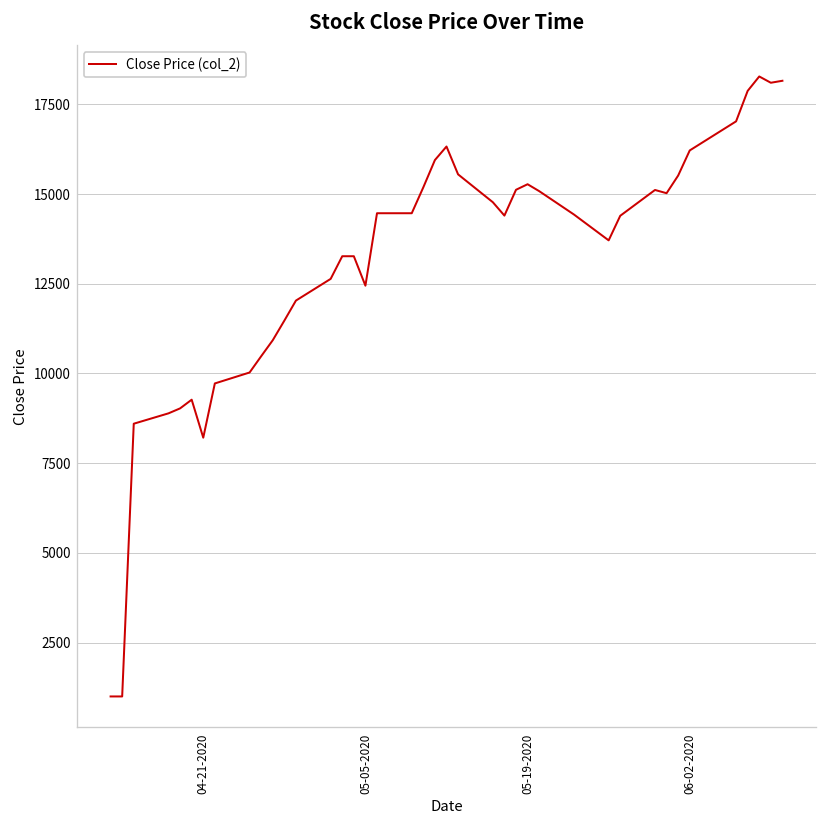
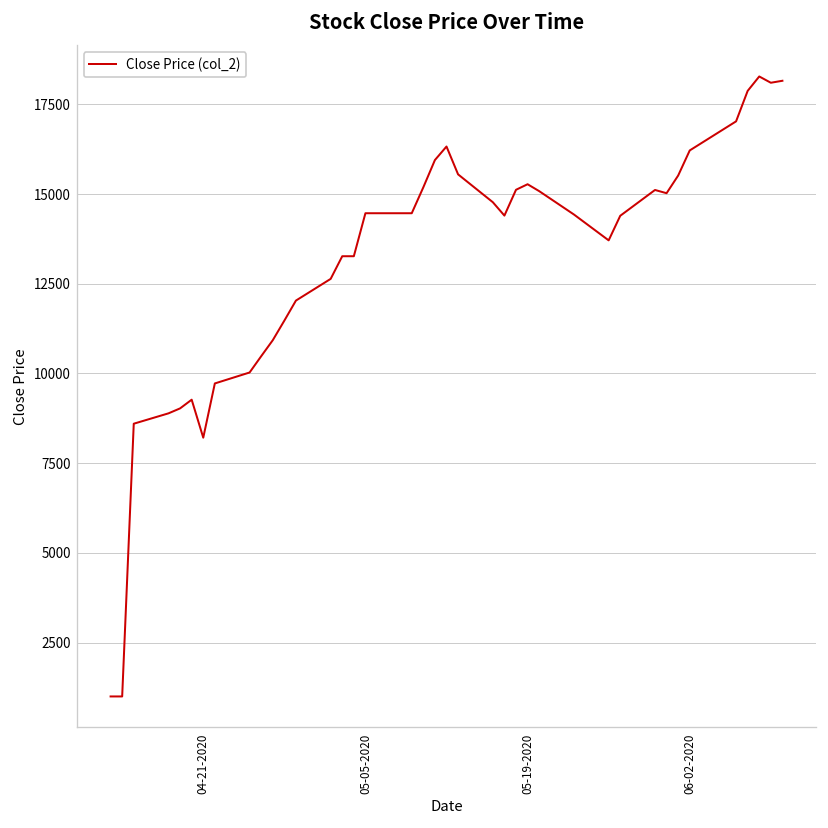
05-05-2020: 12400 -> 14500
